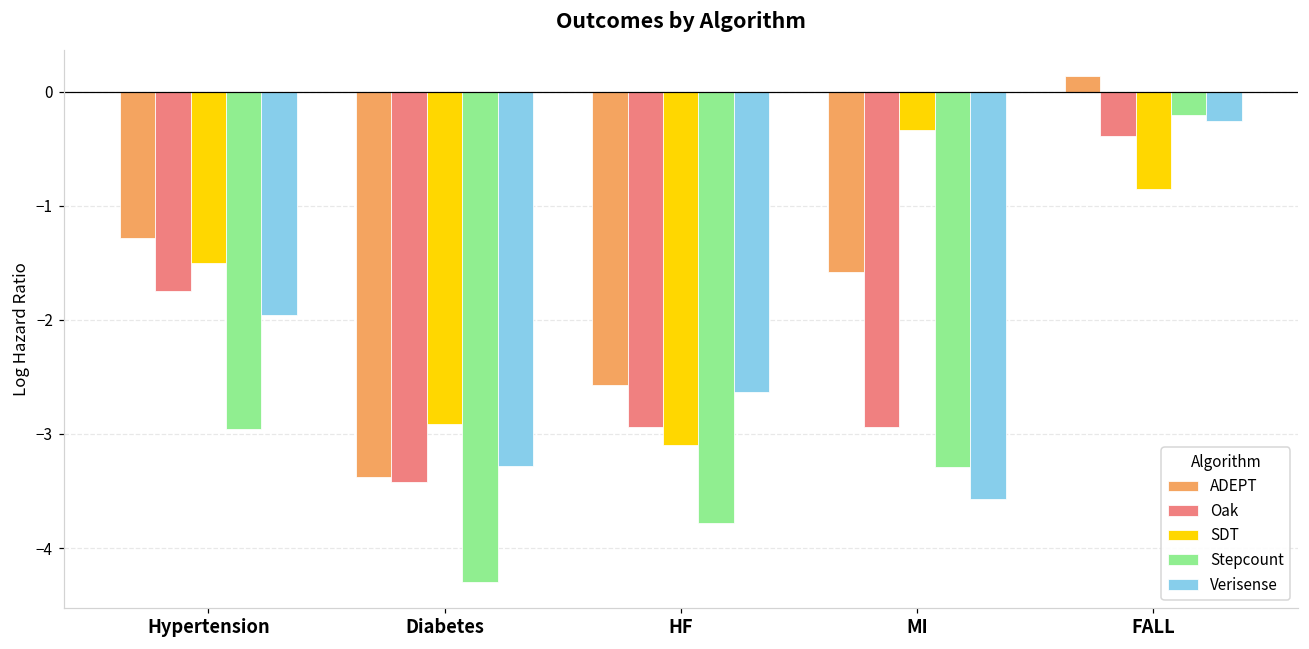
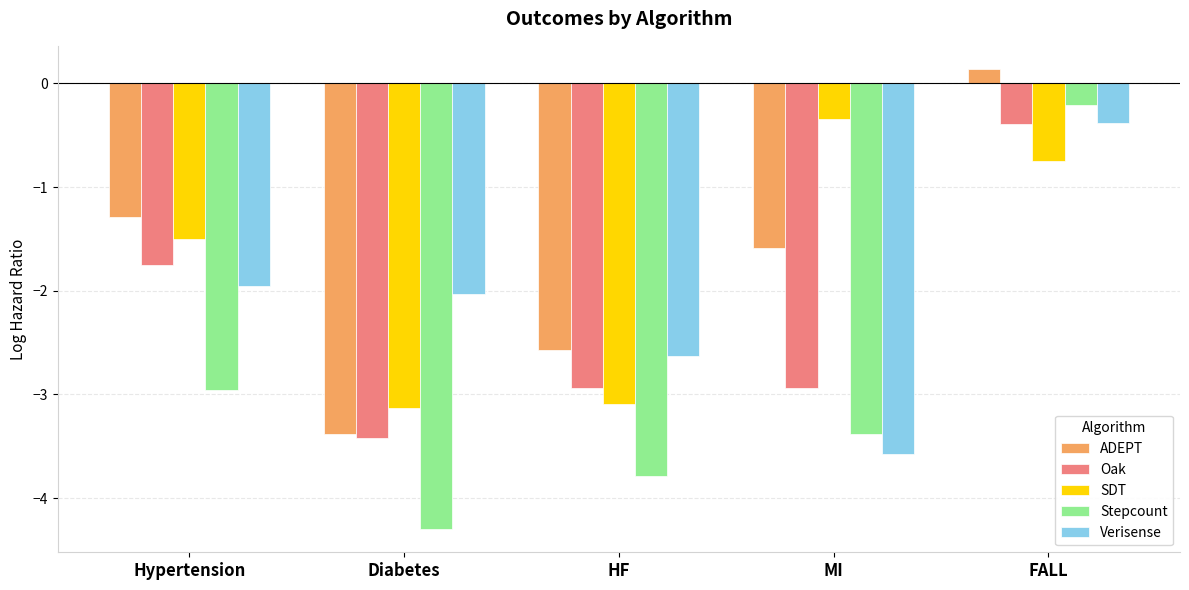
SDT, Diabetes: -2.92 -> -3.13
Verisense, Diabetes: -3.28 -> -2.03
Stepcount, MI: -3.29 -> -3.38
SDT, FALL: -0.85 -> -0.75
Verisense, FALL: -0.25 -> -0.38
